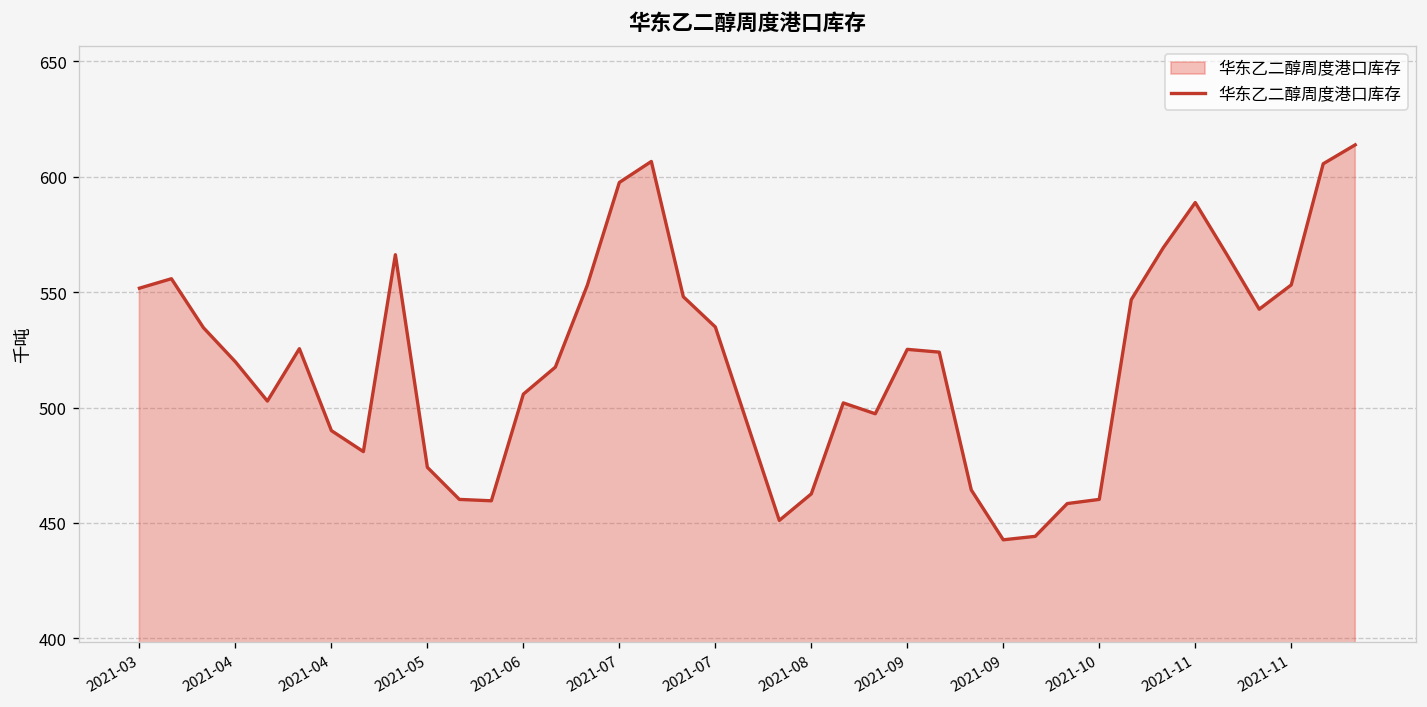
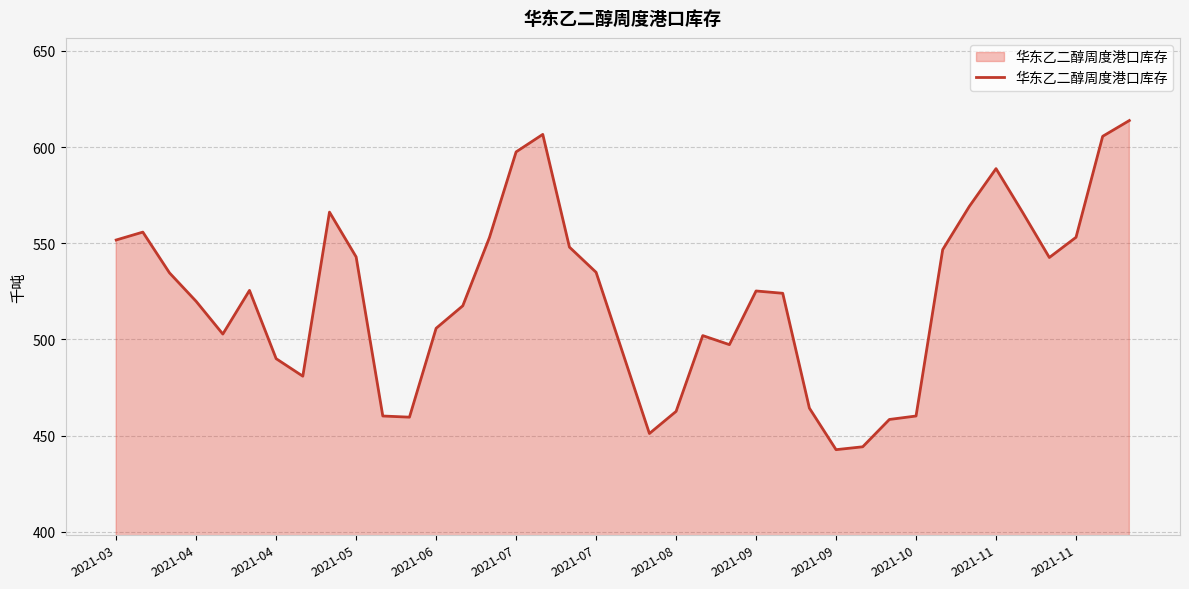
2021-05: 474 -> 543
